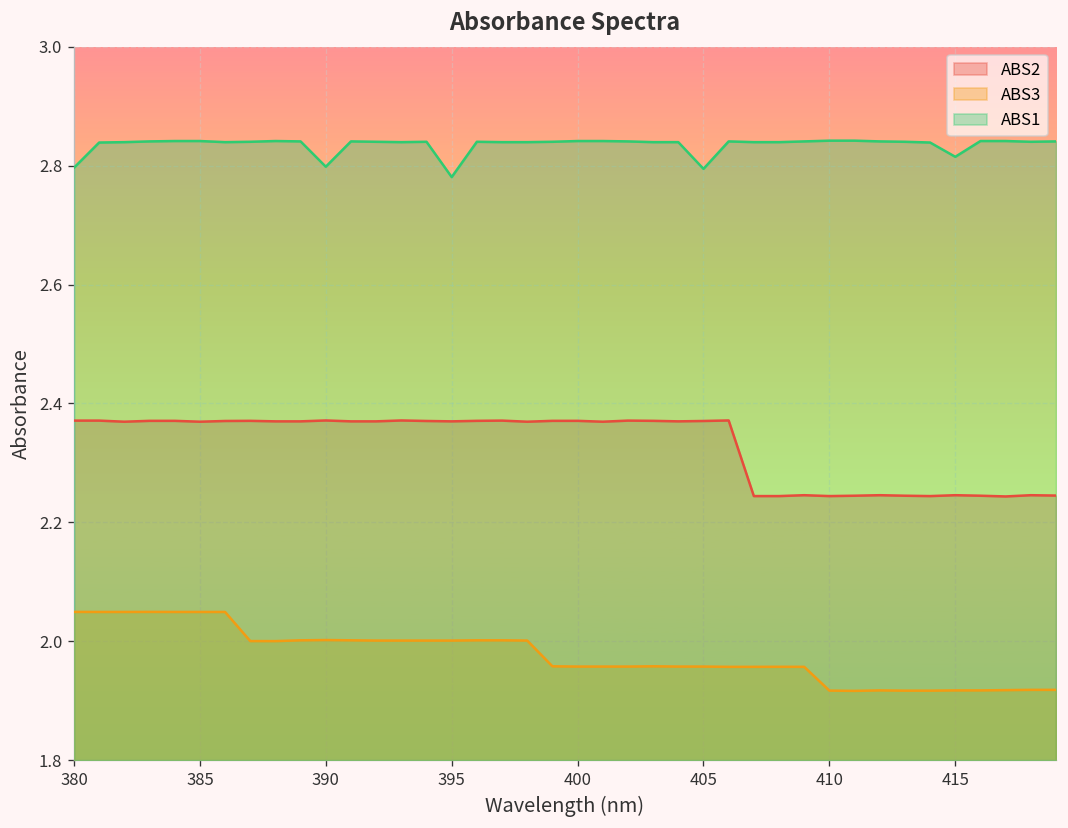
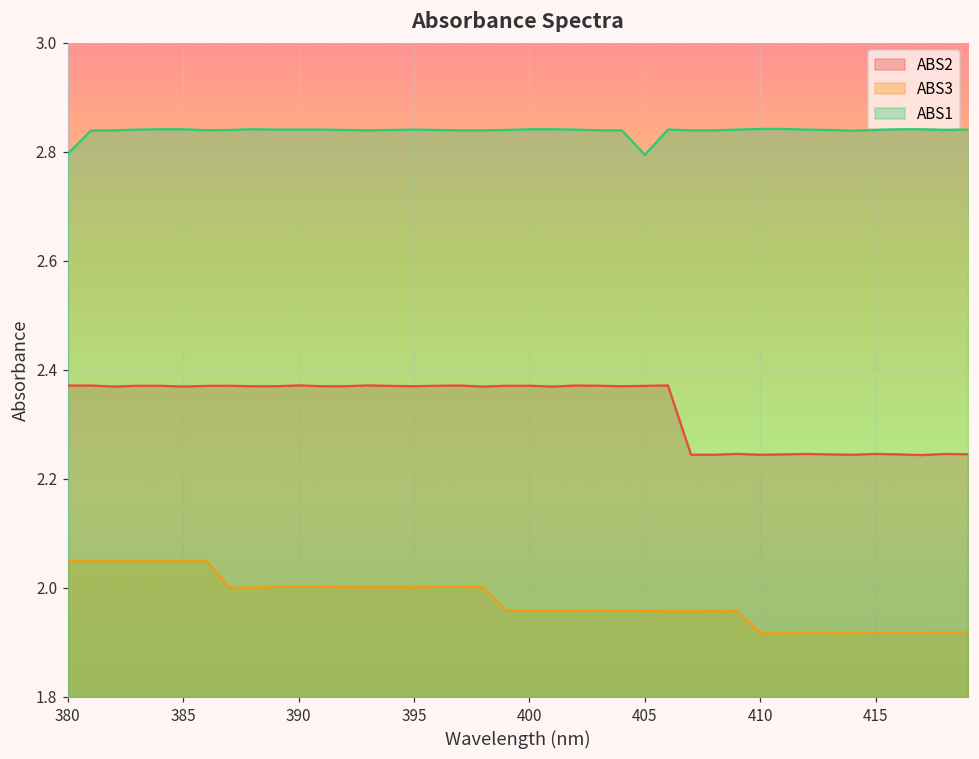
ABS1, 390: 2.80 -> 2.84
ABS1, 395: 2.78 -> 2.84
ABS1, 415: 2.81 -> 2.84
